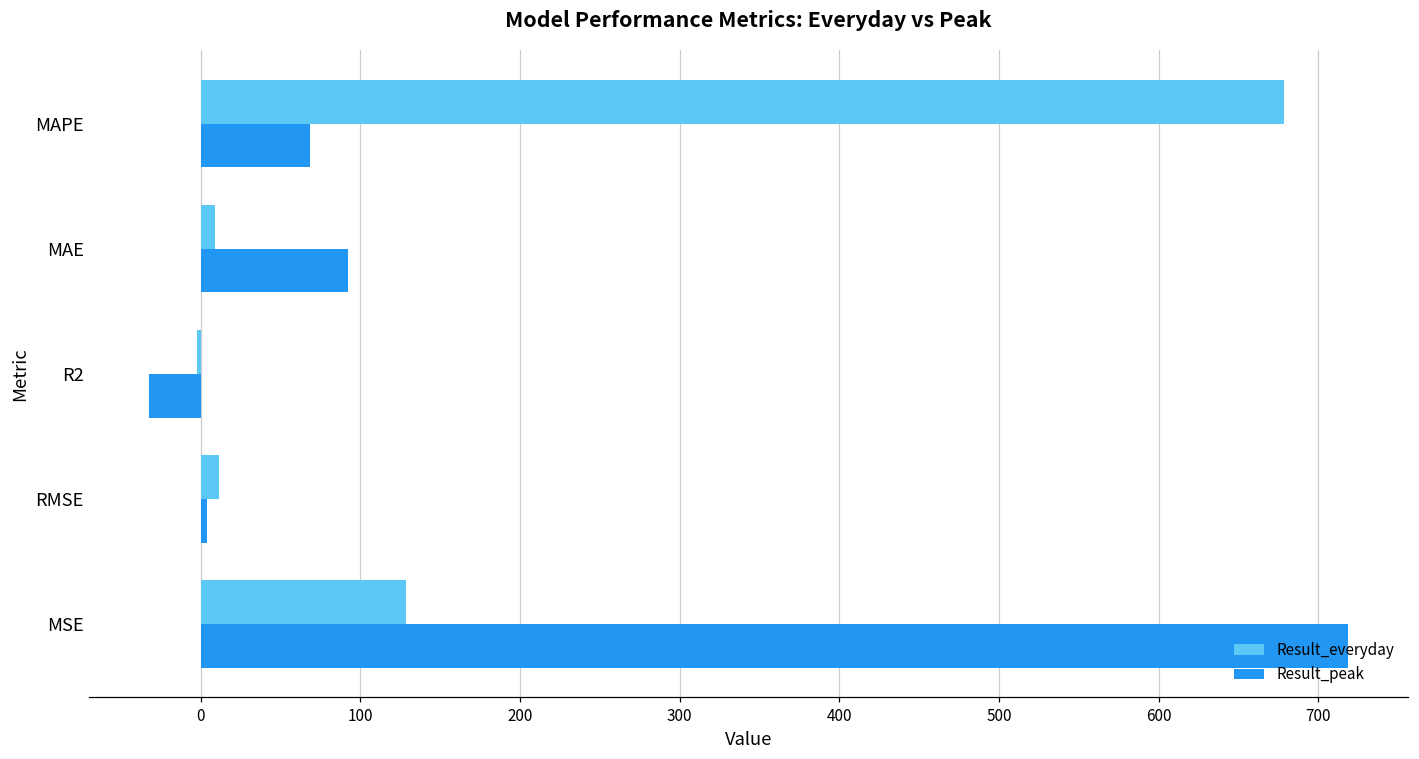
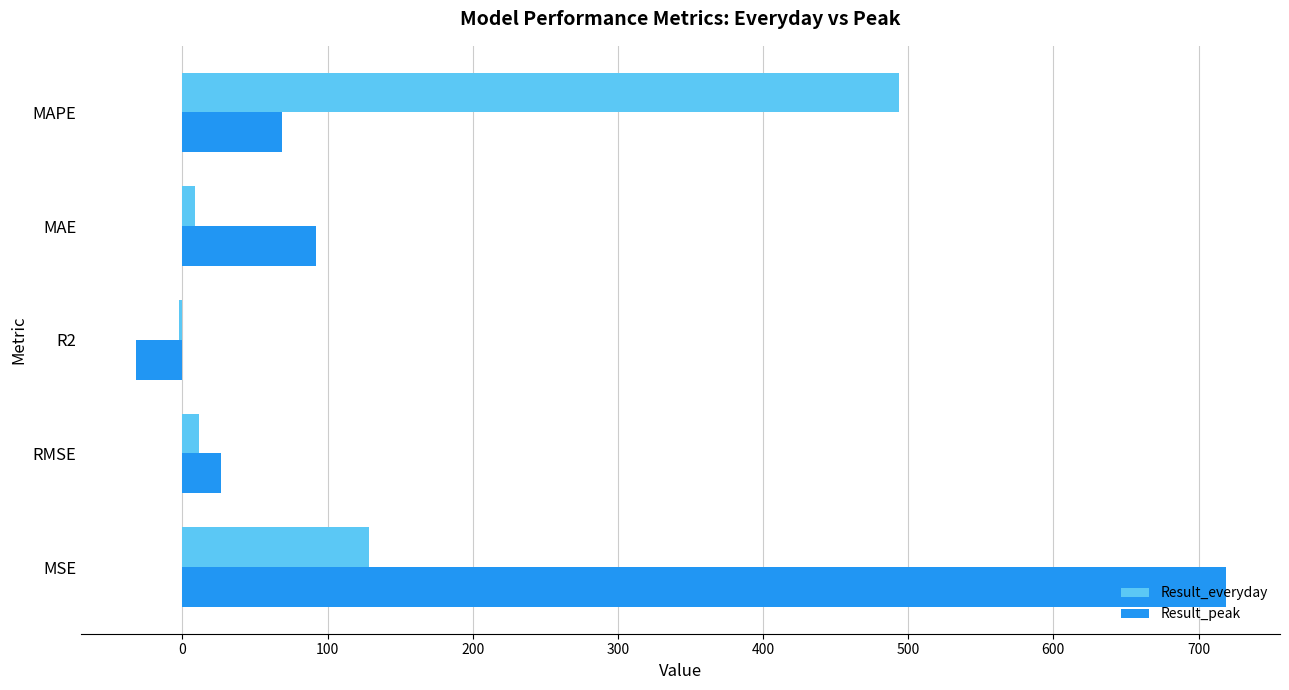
Result_everyday, MAPE: 678 -> 494
Result_peak, RMSE: 4 -> 27
